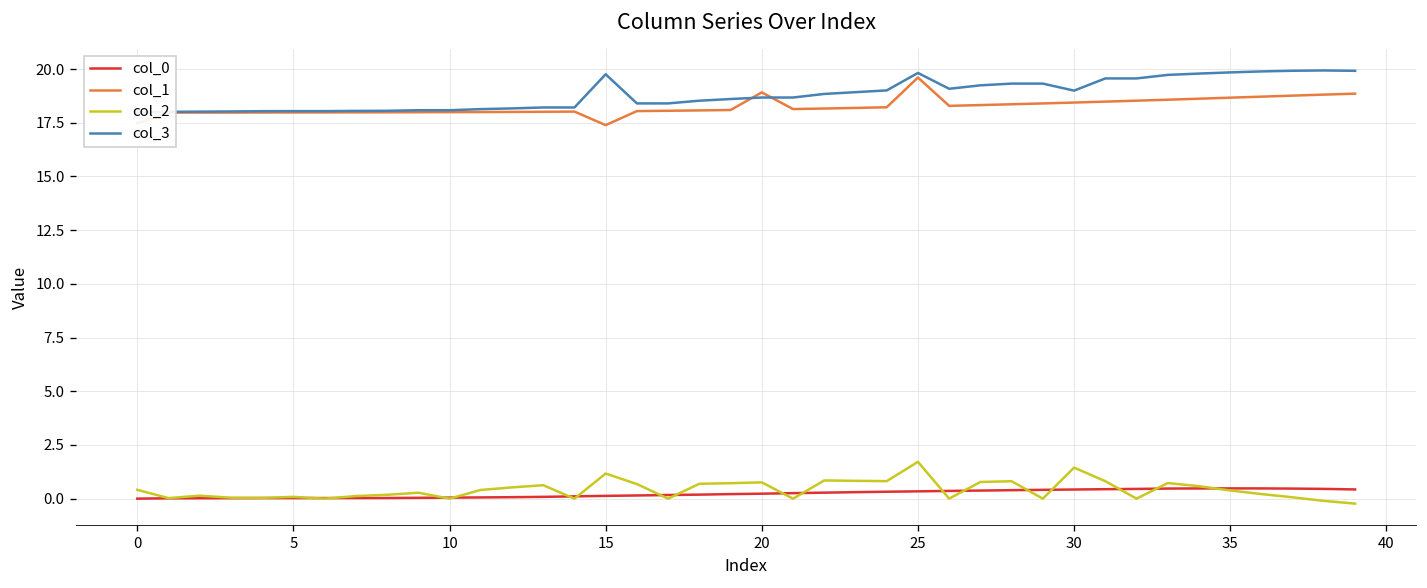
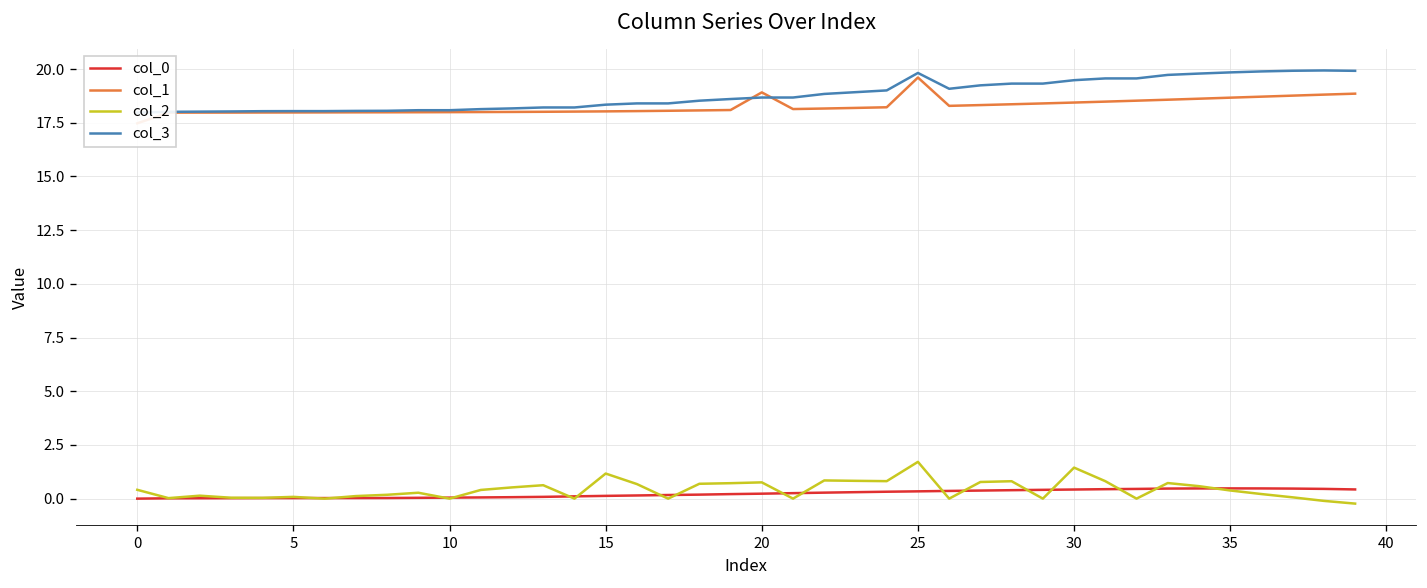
col_1, 15: 17.4 -> 18.0
col_3, 15: 19.8 -> 18.3
col_3, 30: 19.0 -> 19.5
